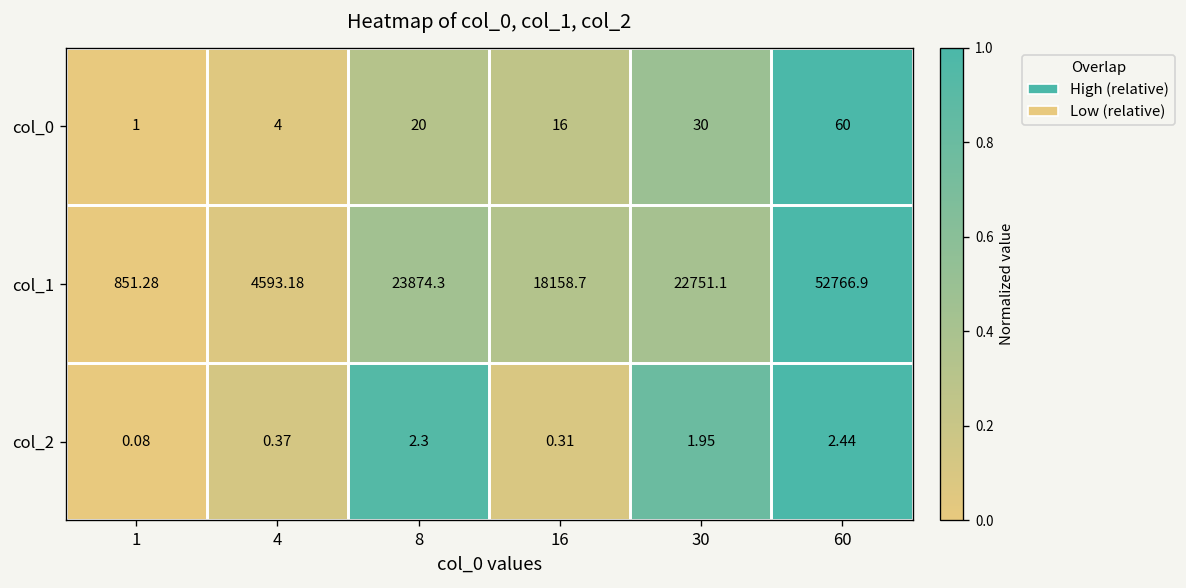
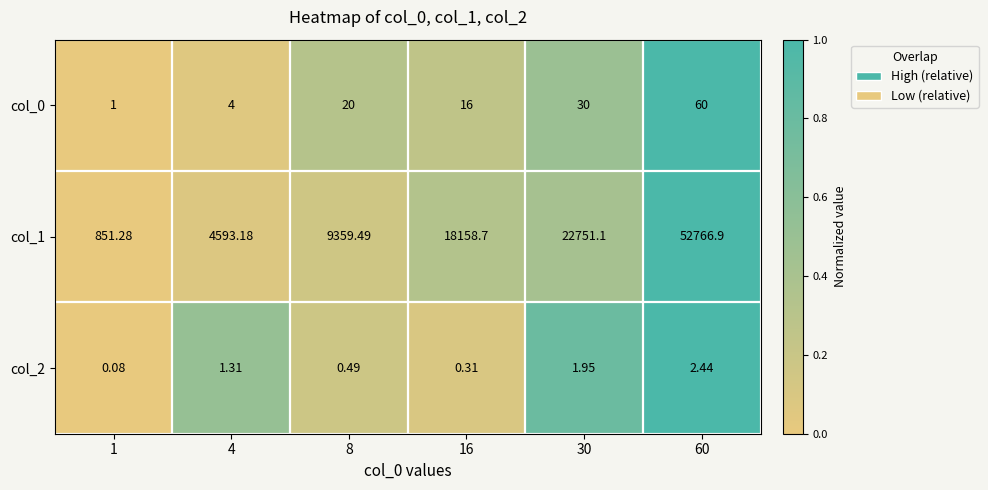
col_1, 8: 23874.3 -> 9359.49
col_2, 4: 0.37 -> 1.31
col_2, 8: 2.3 -> 0.49
